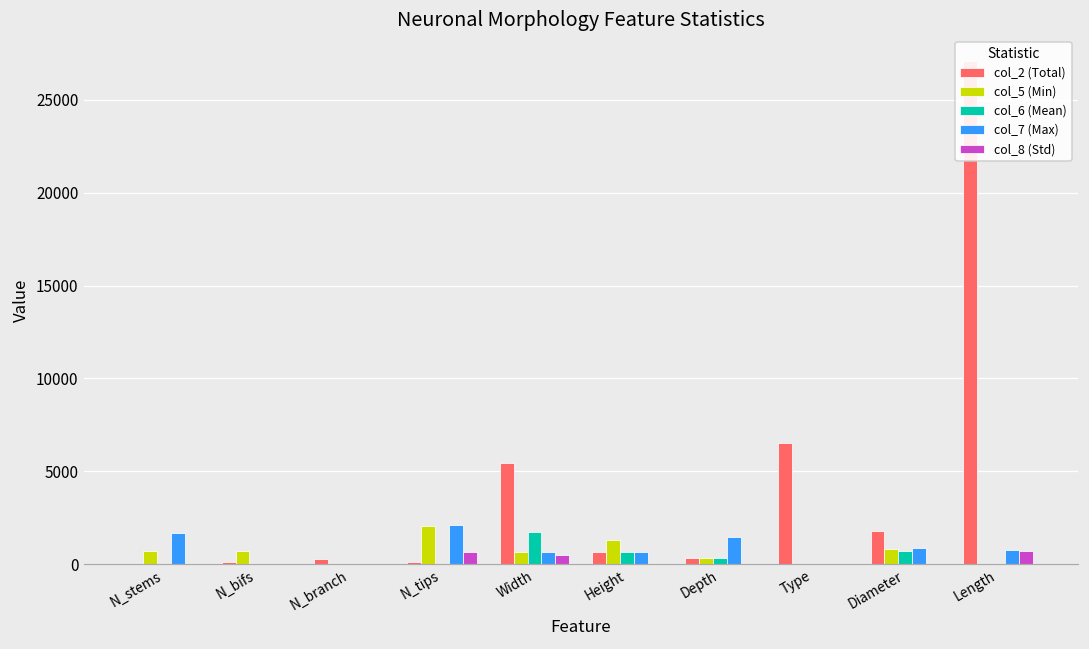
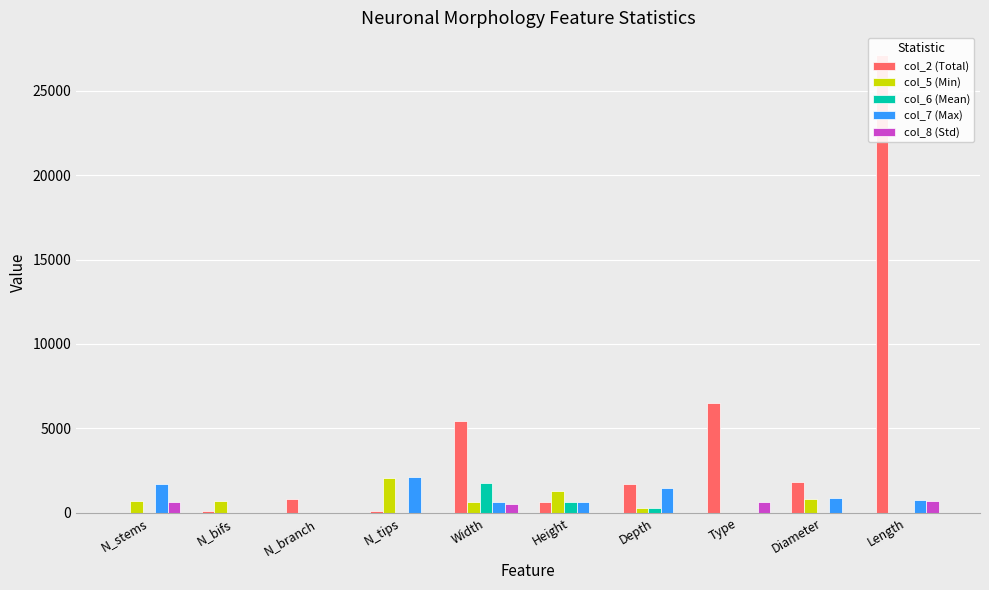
col_8 (Std), N_stems: 0 -> 600
col_2 (Total), N_branch: 300 -> 800
col_8 (Std), N_tips: 700 -> 0
col_2 (Total), Depth: 300 -> 1700
col_8 (Std), Type: 0 -> 600
col_6 (Mean), Diameter: 700 -> 0
